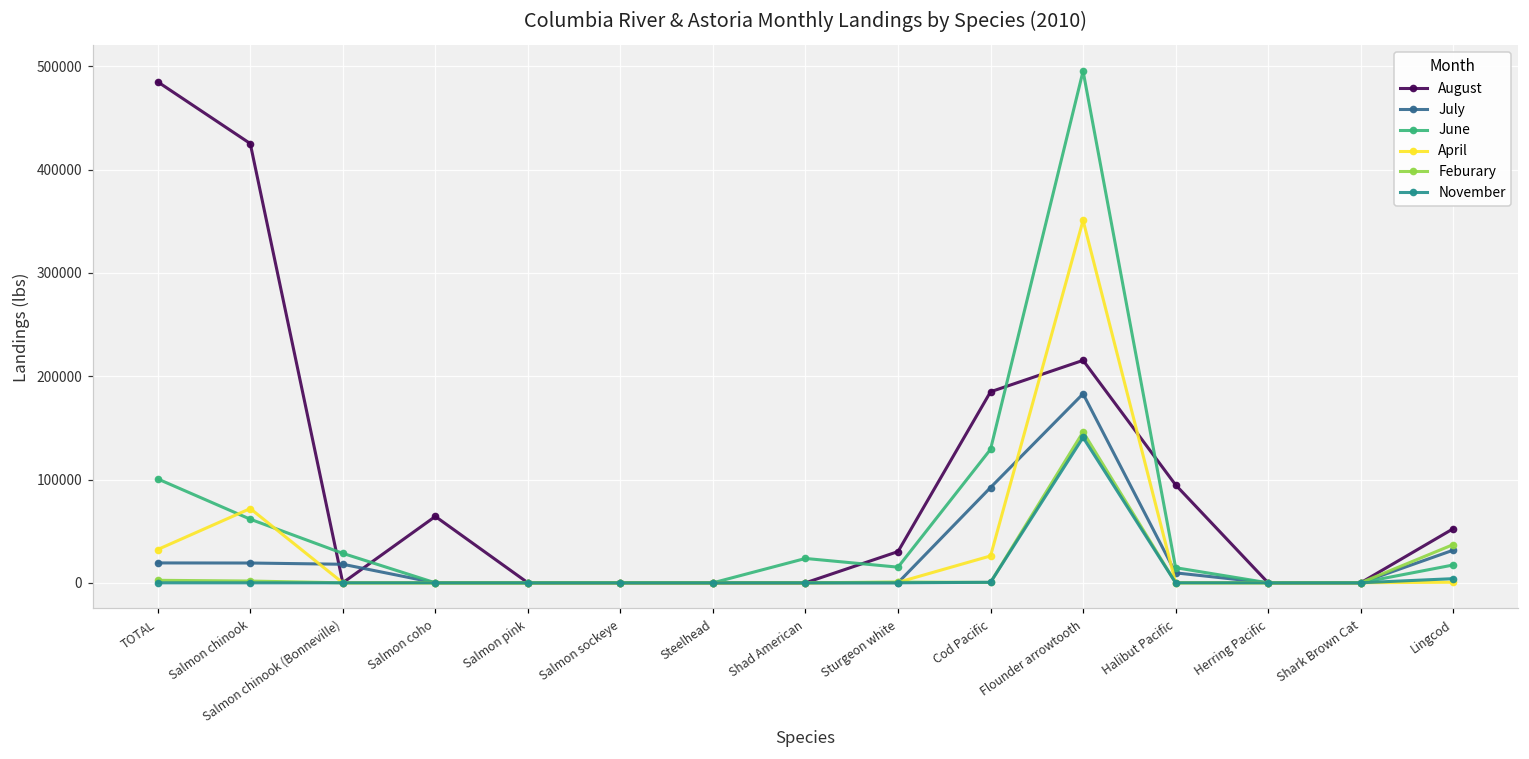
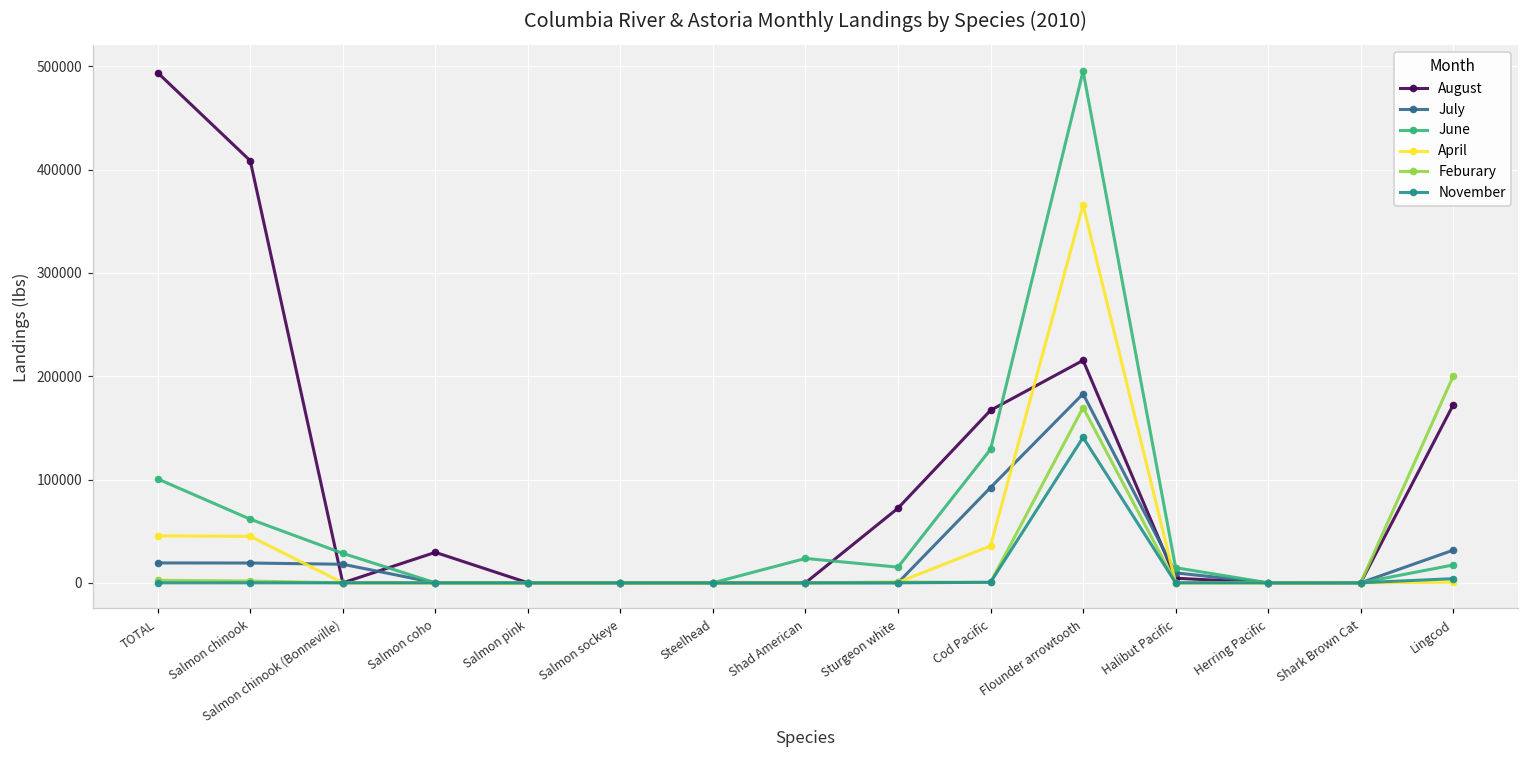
August, TOTAL: 485000 -> 494000
April, TOTAL: 30000 -> 50000
August, Salmon chinook: 430000 -> 410000
April, Salmon chinook: 70000 -> 50000
August, Salmon coho: 60000 -> 30000
August, Sturgeon white: 30000 -> 70000
August, Cod Pacific: 180000 -> 170000
April, Cod Pacific: 30000 -> 40000
April, Flounder arrowtooth: 350000 -> 370000
Feburary, Flounder arrowtooth: 150000 -> 170000
August, Halibut Pacific: 90000 -> 0
August, Lingcod: 50000 -> 170000
Feburary, Lingcod: 40000 -> 200000
